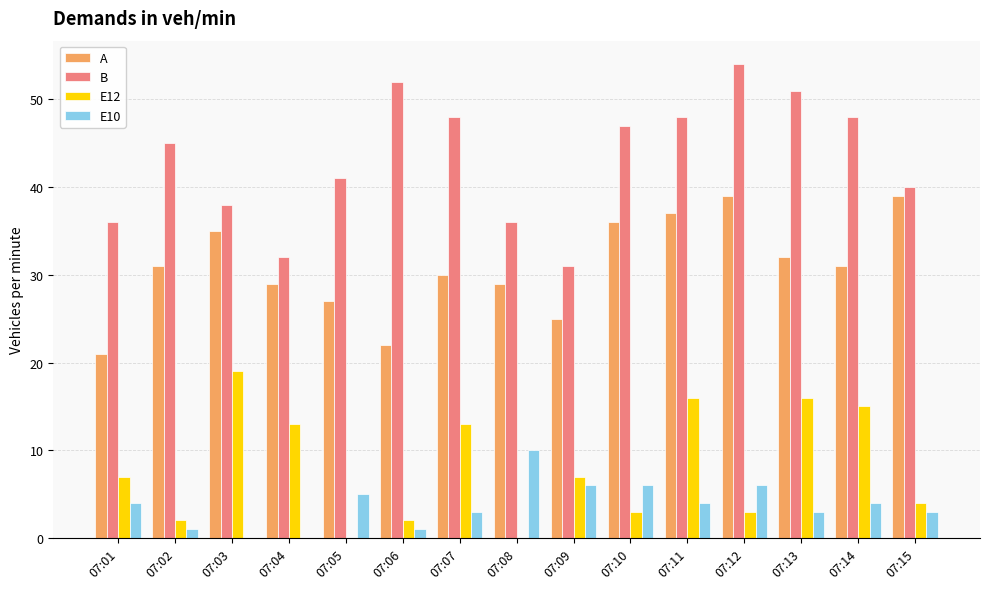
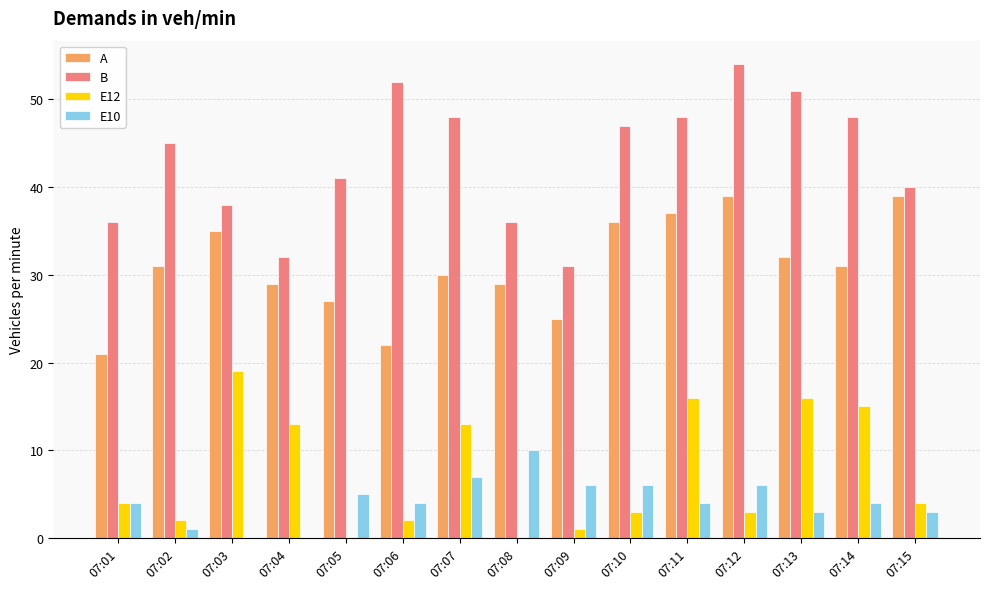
E12, 07:01: 7 -> 4
E10, 07:06: 1 -> 4
E10, 07:07: 3 -> 7
E12, 07:09: 7 -> 1
